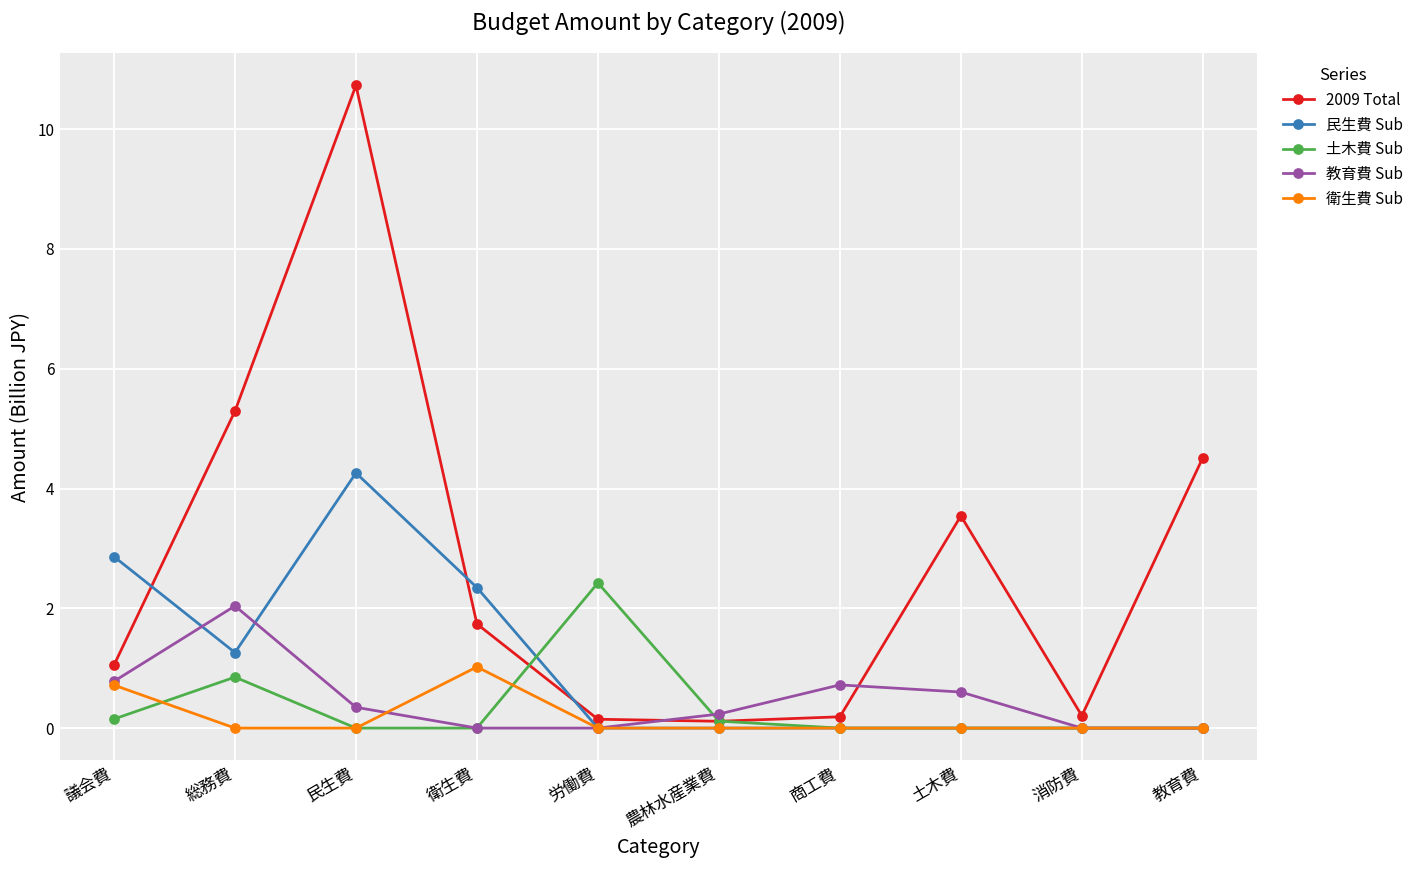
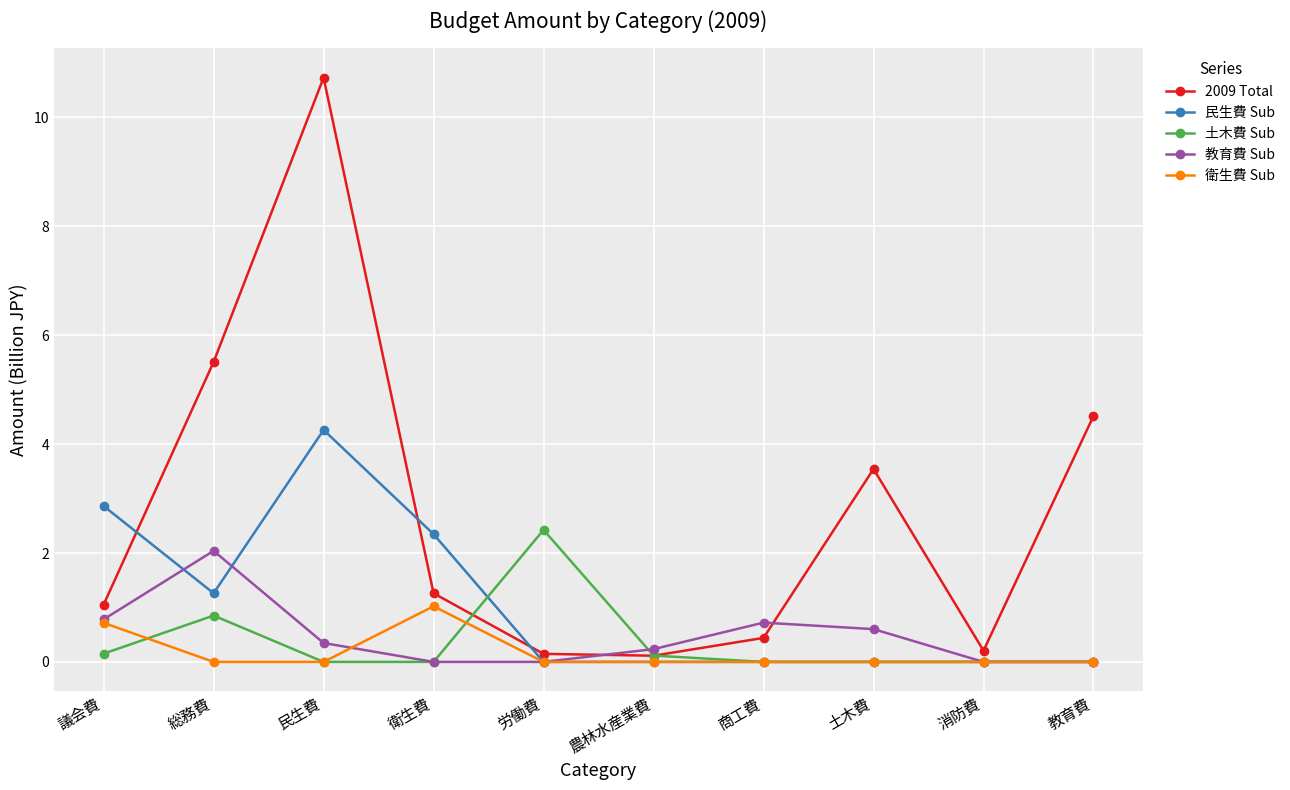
2009 Total, 総務費: 5.3 -> 5.5
2009 Total, 衛生費: 1.7 -> 1.3
2009 Total, 商工費: 0.2 -> 0.4
